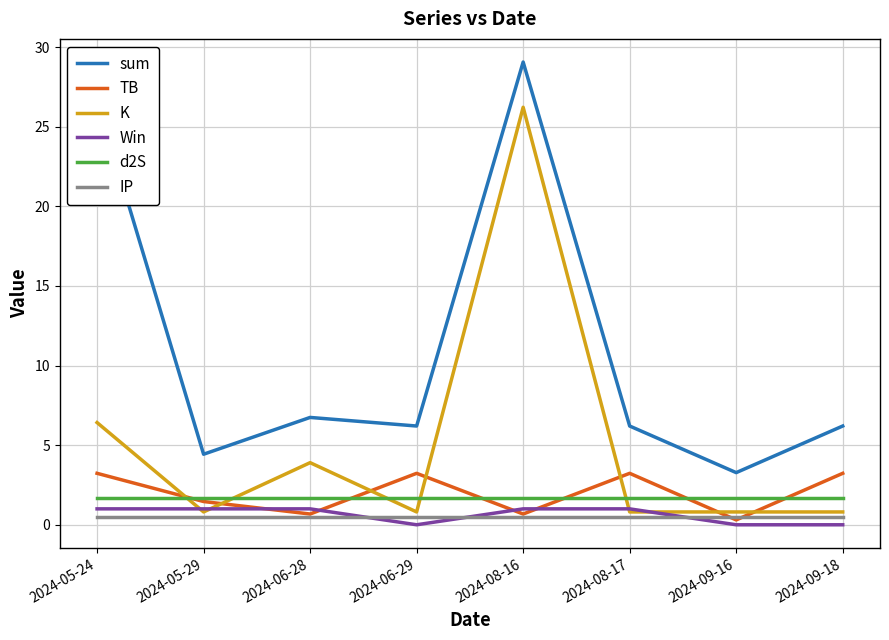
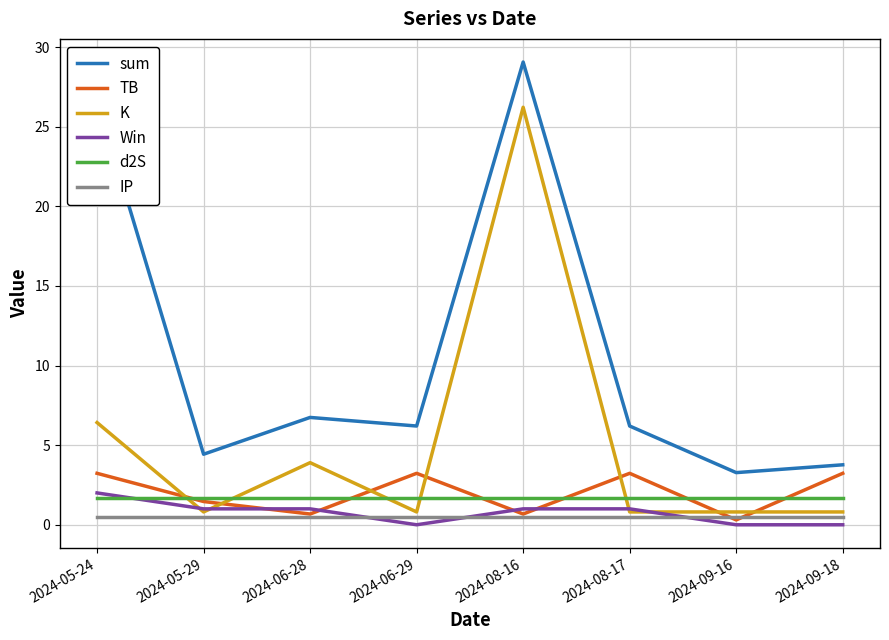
Win, 2024-05-24: 1 -> 2
sum, 2024-09-18: 6.2 -> 3.8
